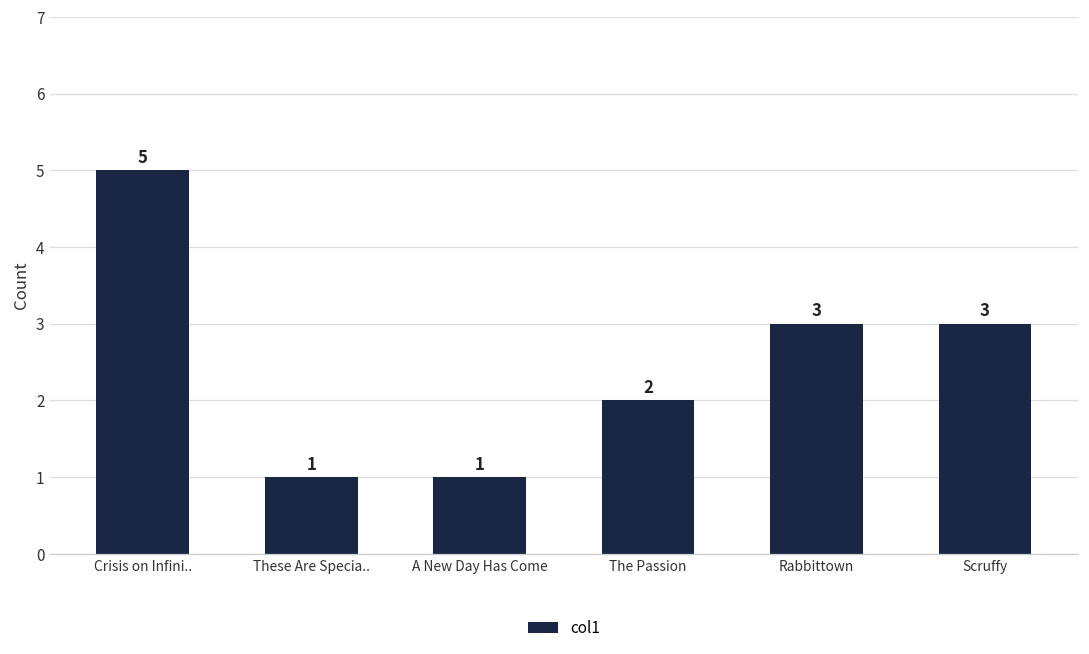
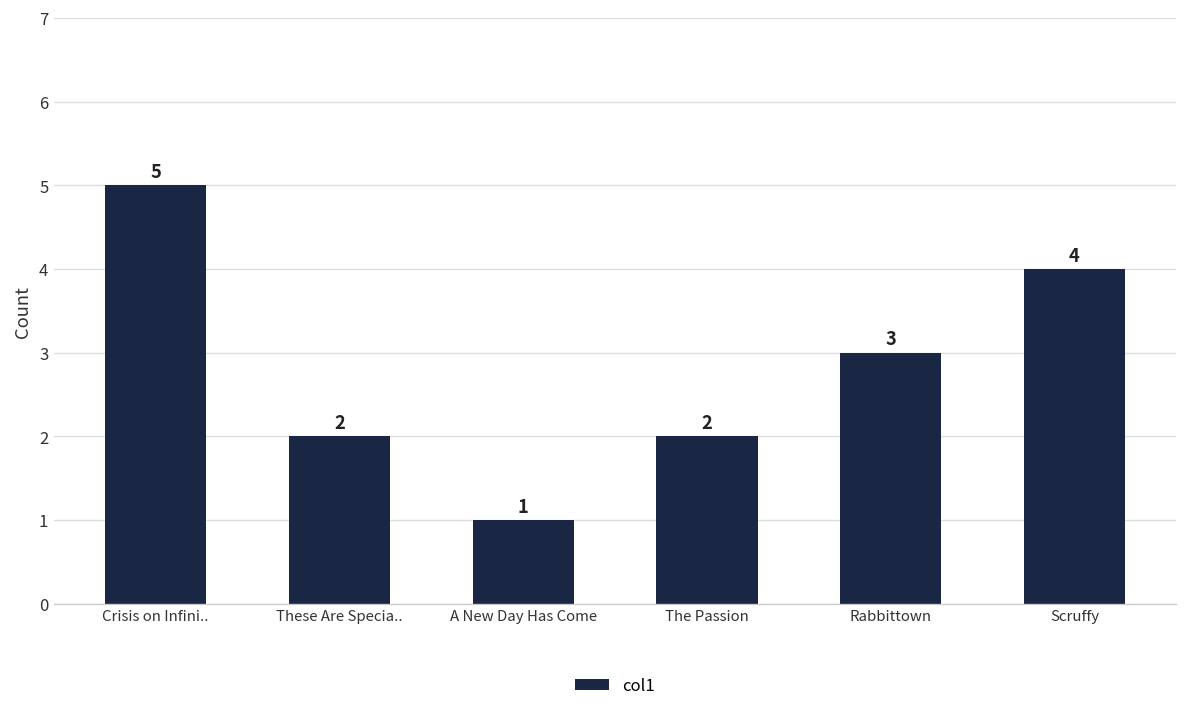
These Are Specia..: 1 -> 2
Scruffy: 3 -> 4
